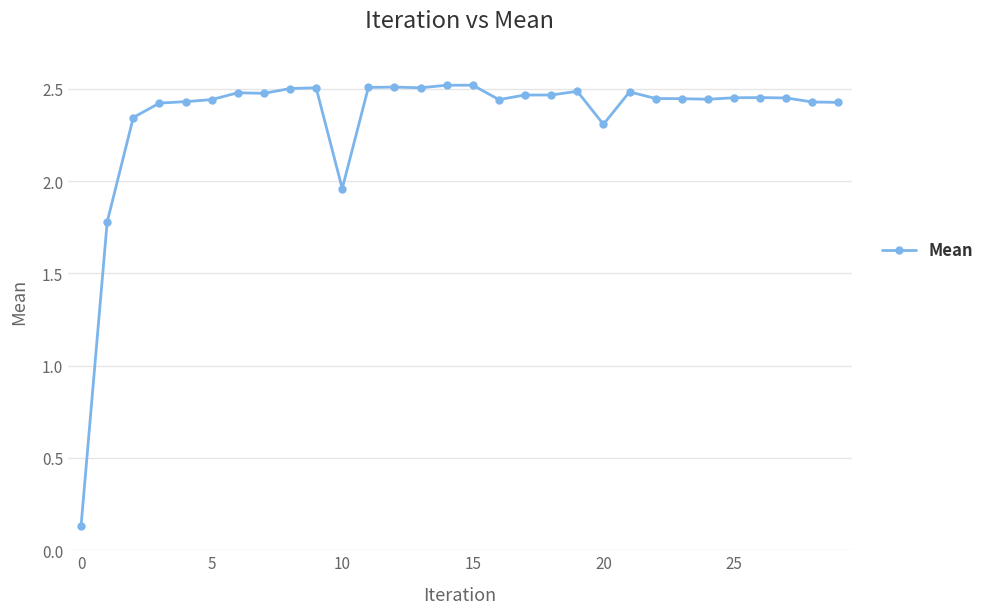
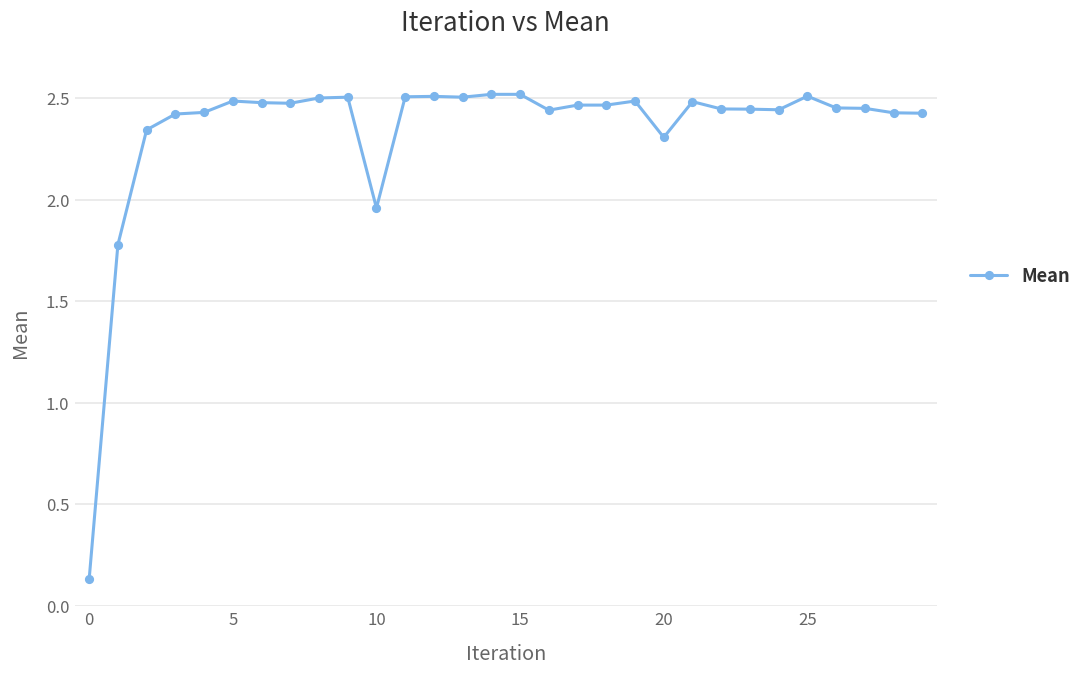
5: 2.44 -> 2.49
25: 2.45 -> 2.51
